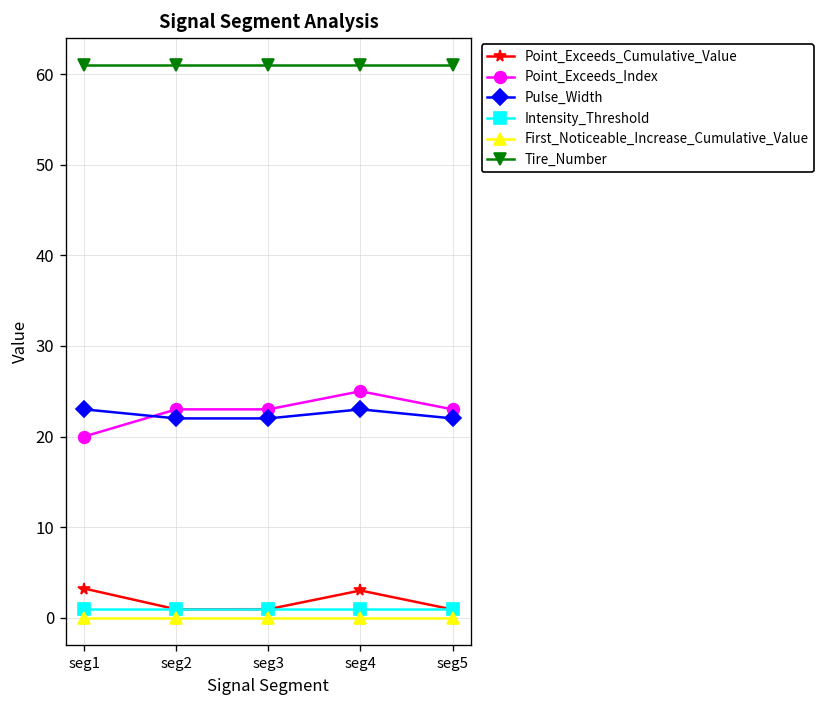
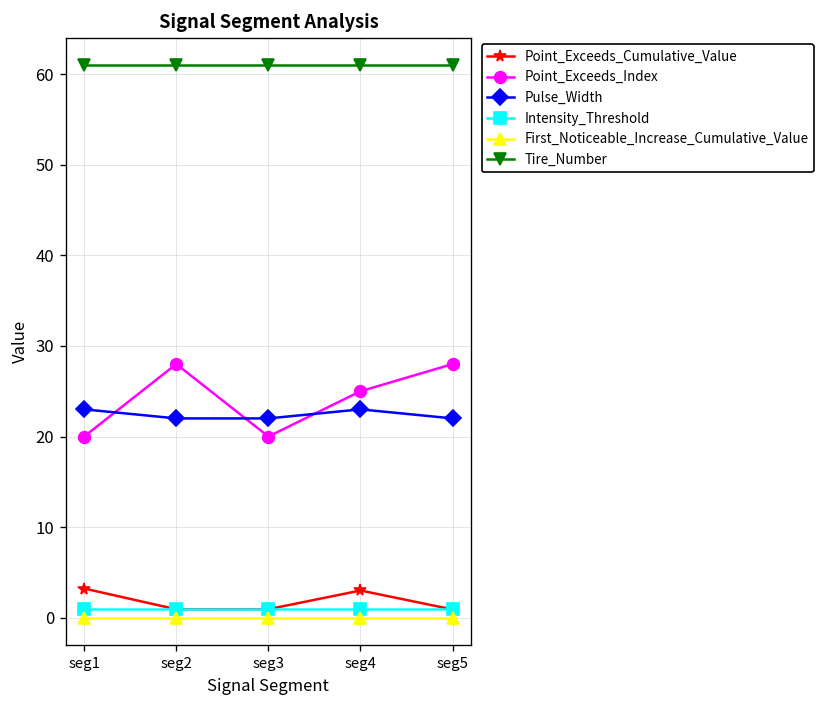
Point_Exceeds_Index, seg2: 23 -> 28
Point_Exceeds_Index, seg3: 23 -> 20
Point_Exceeds_Index, seg5: 23 -> 28
